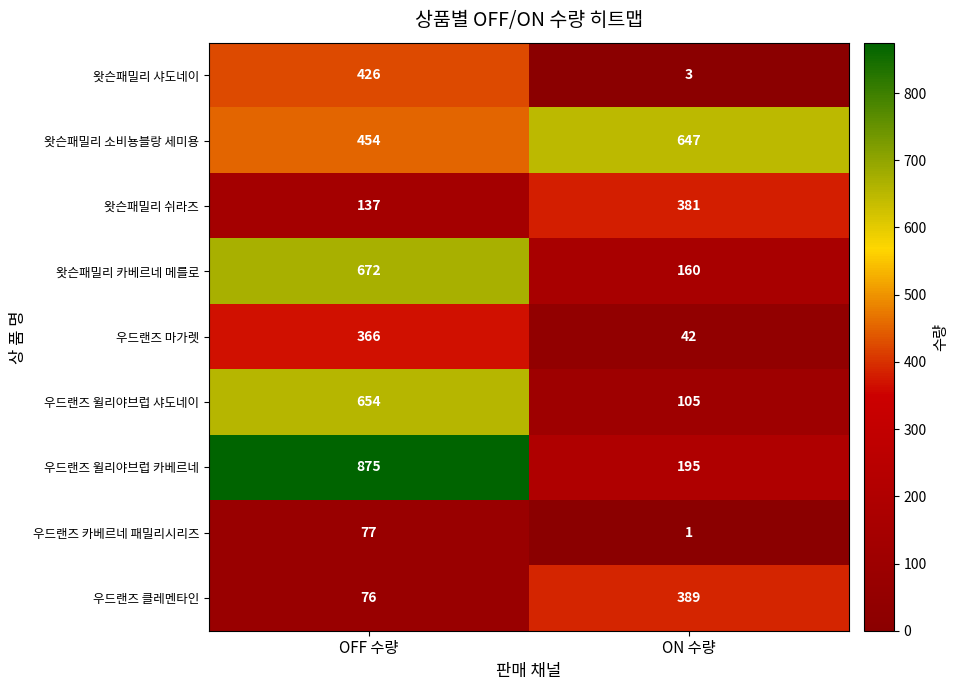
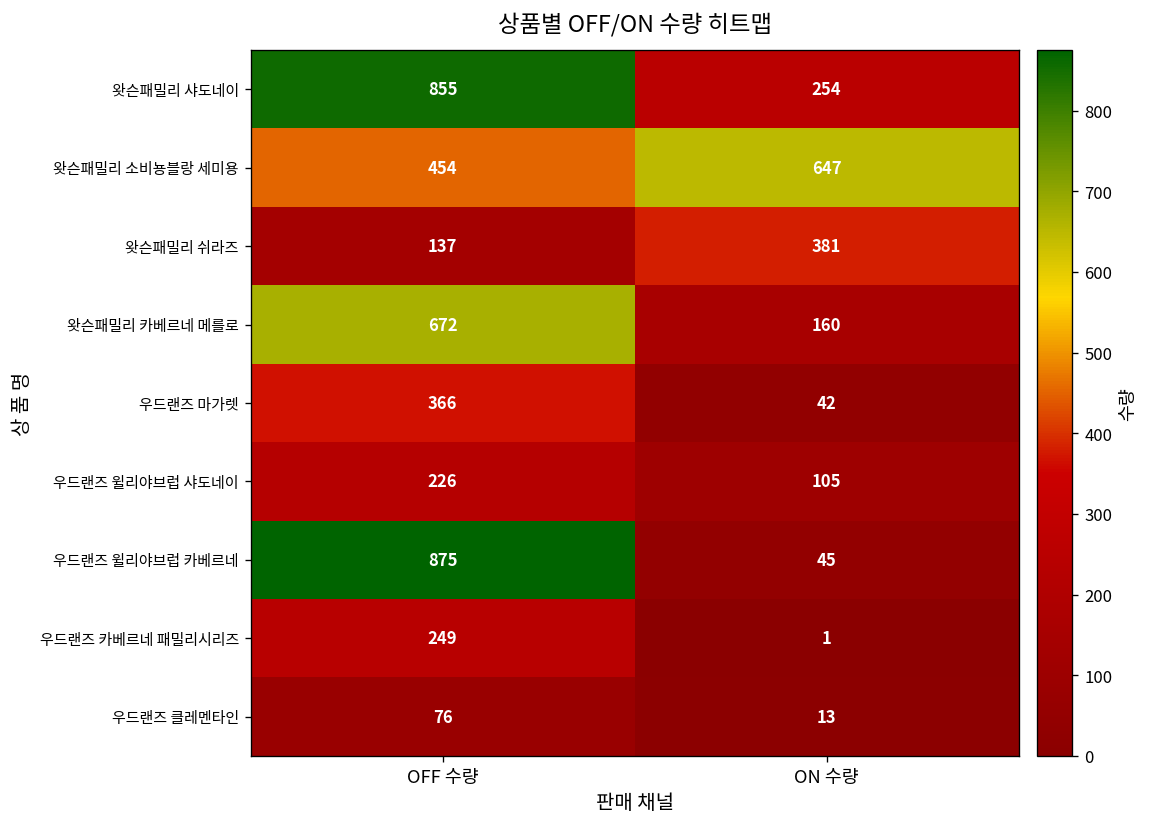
왓슨패밀리 샤도네이, OFF 수량: 426 -> 855
왓슨패밀리 샤도네이, ON 수량: 3 -> 254
우드랜즈 윌리야브럽 샤도네이, OFF 수량: 654 -> 226
우드랜즈 윌리야브럽 카베르네, ON 수량: 195 -> 45
우드랜즈 카베르네 패밀리시리즈, OFF 수량: 77 -> 249
우드랜즈 클레멘타인, ON 수량: 389 -> 13
